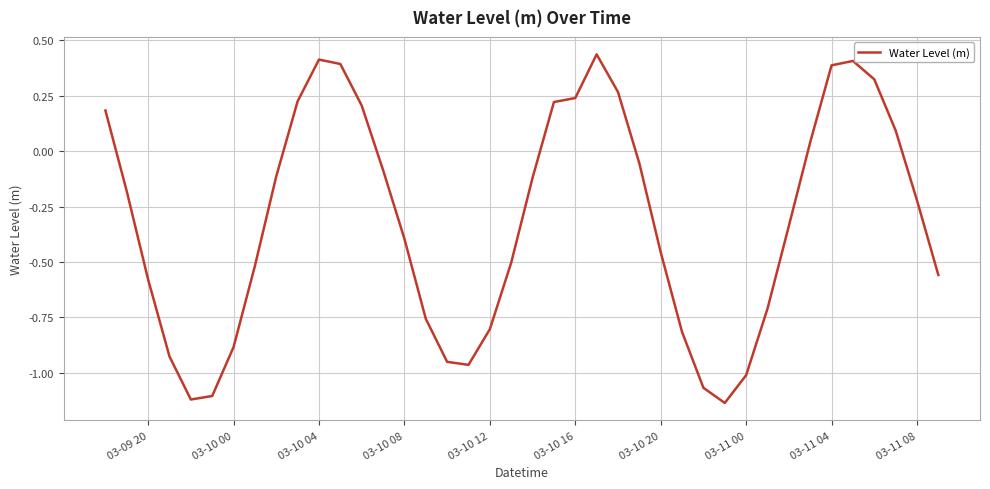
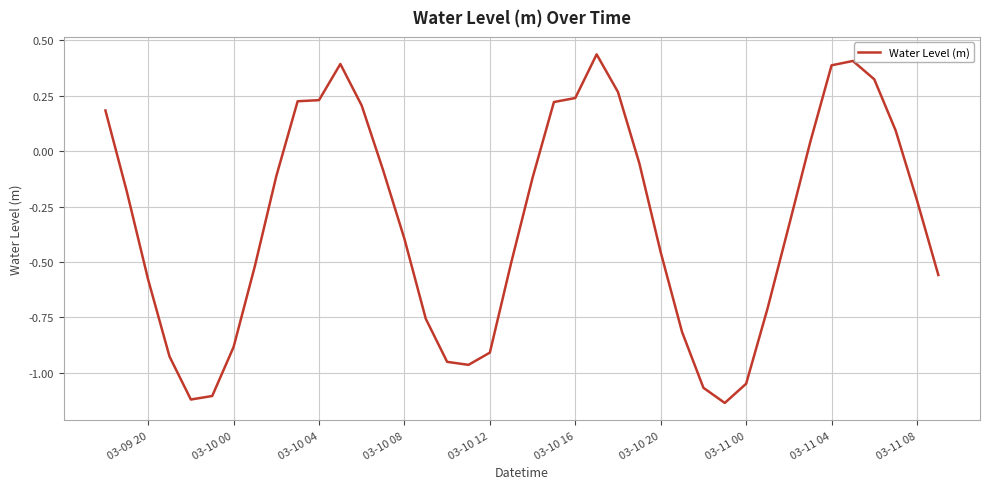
03-10 04: 0.41 -> 0.23
03-10 12: -0.80 -> -0.91
03-11 00: -1.01 -> -1.05
